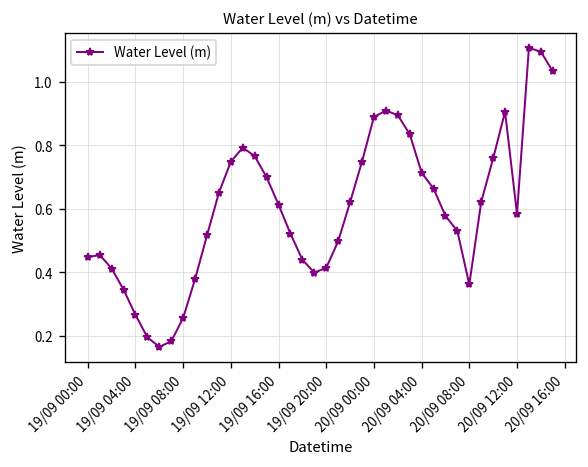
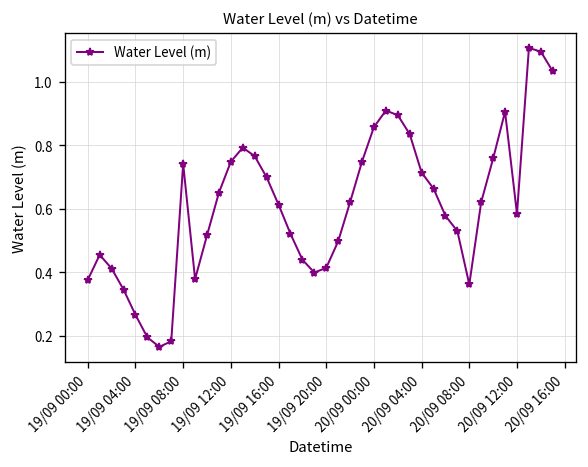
19/09 00:00: 0.45 -> 0.38
19/09 08:00: 0.26 -> 0.74
20/09 00:00: 0.89 -> 0.86
